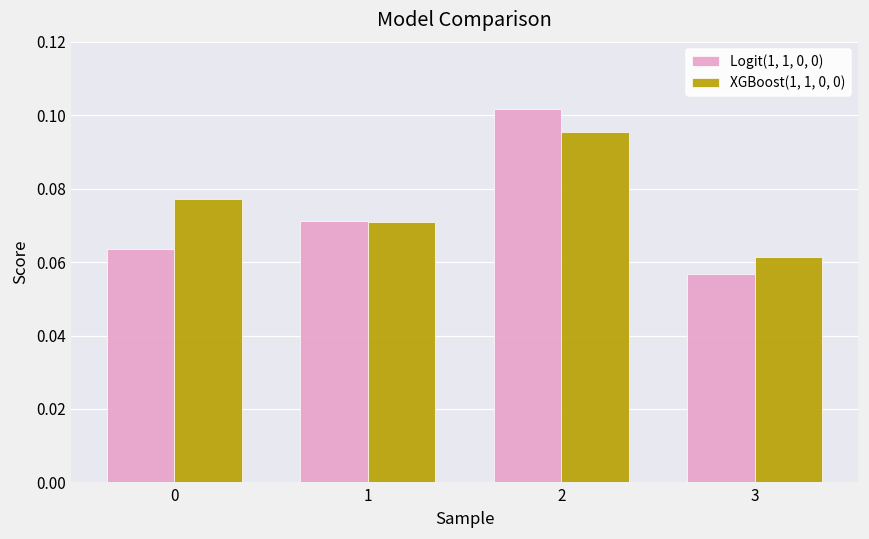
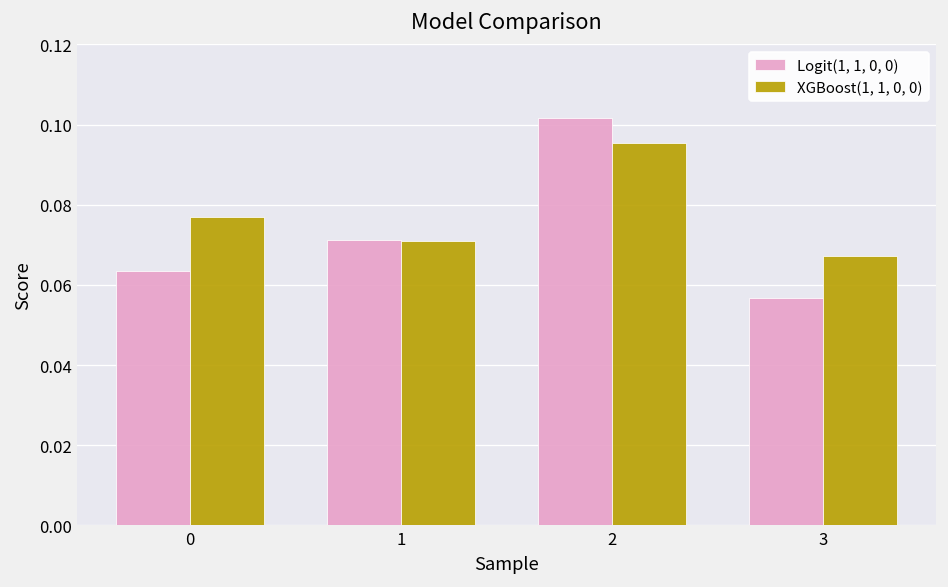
XGBoost(1, 1, 0, 0), 3: 0.061 -> 0.067
